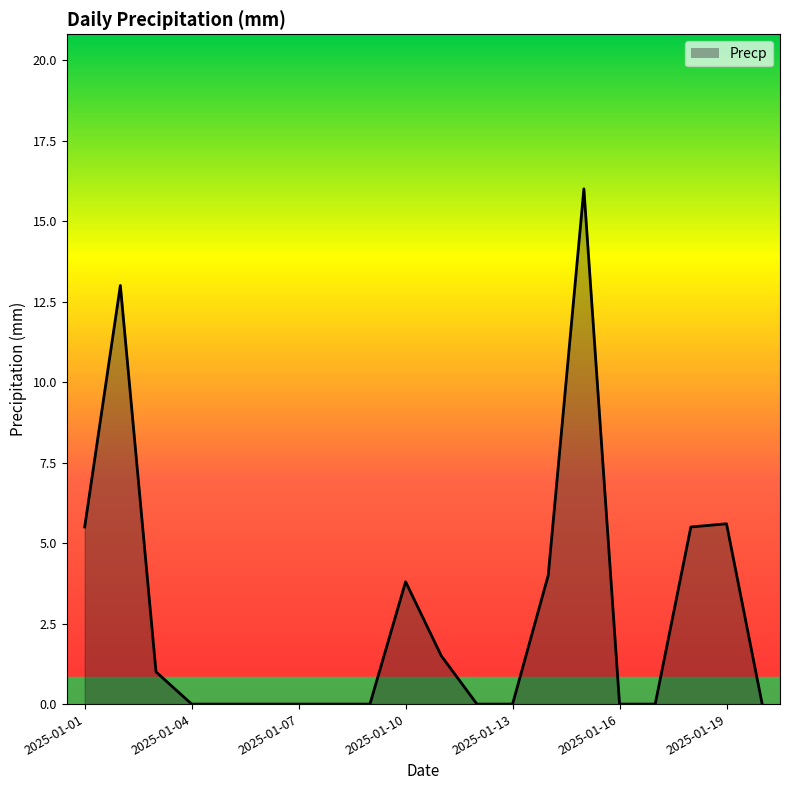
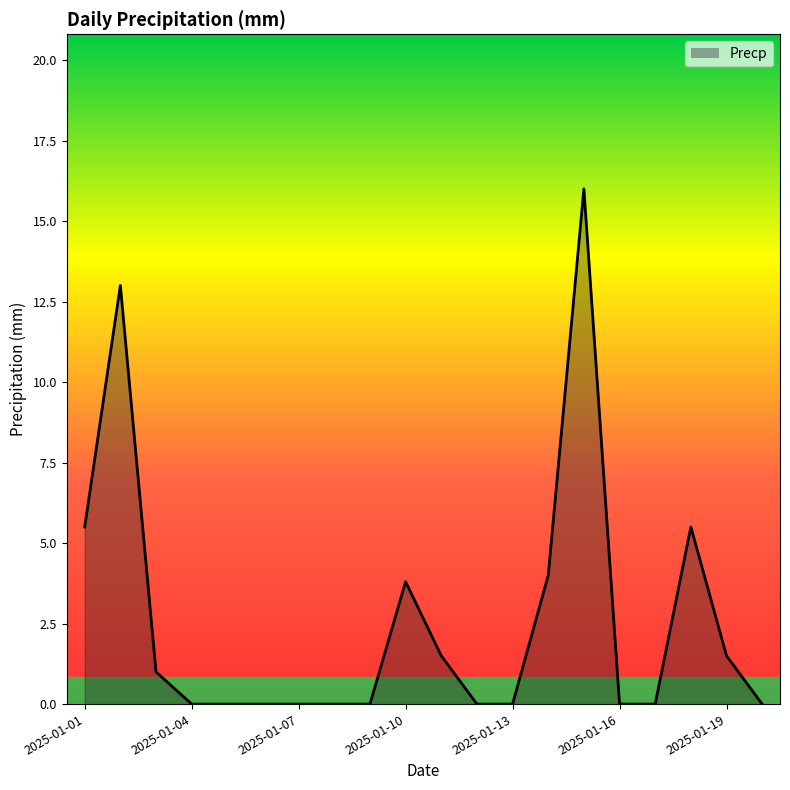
2025-01-19: 5.6 -> 1.5
